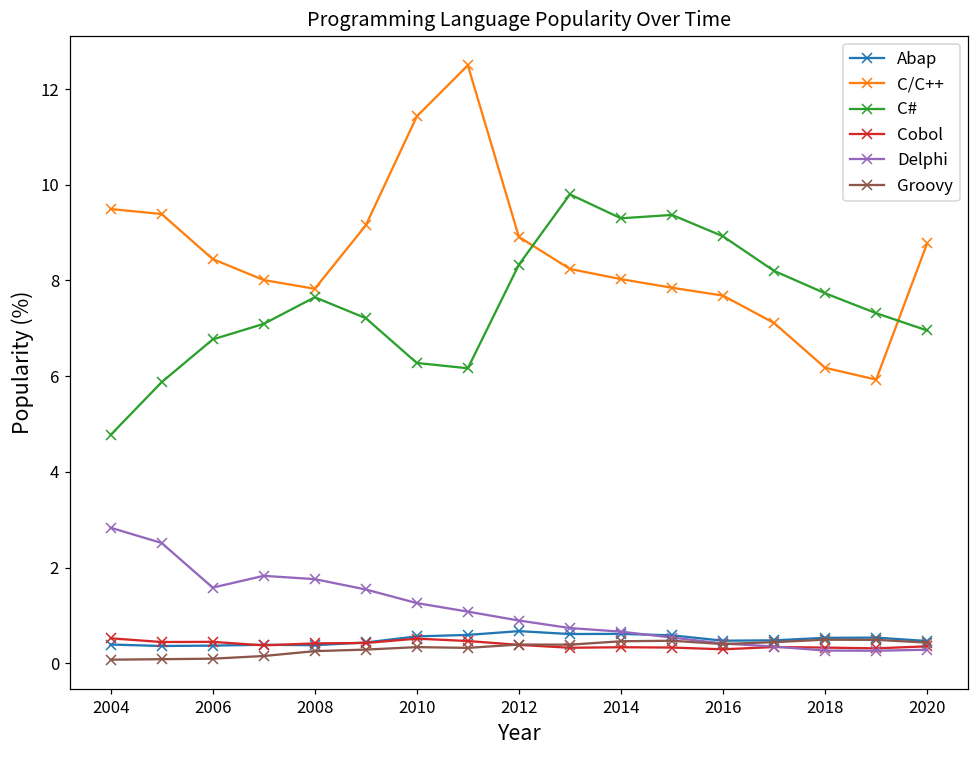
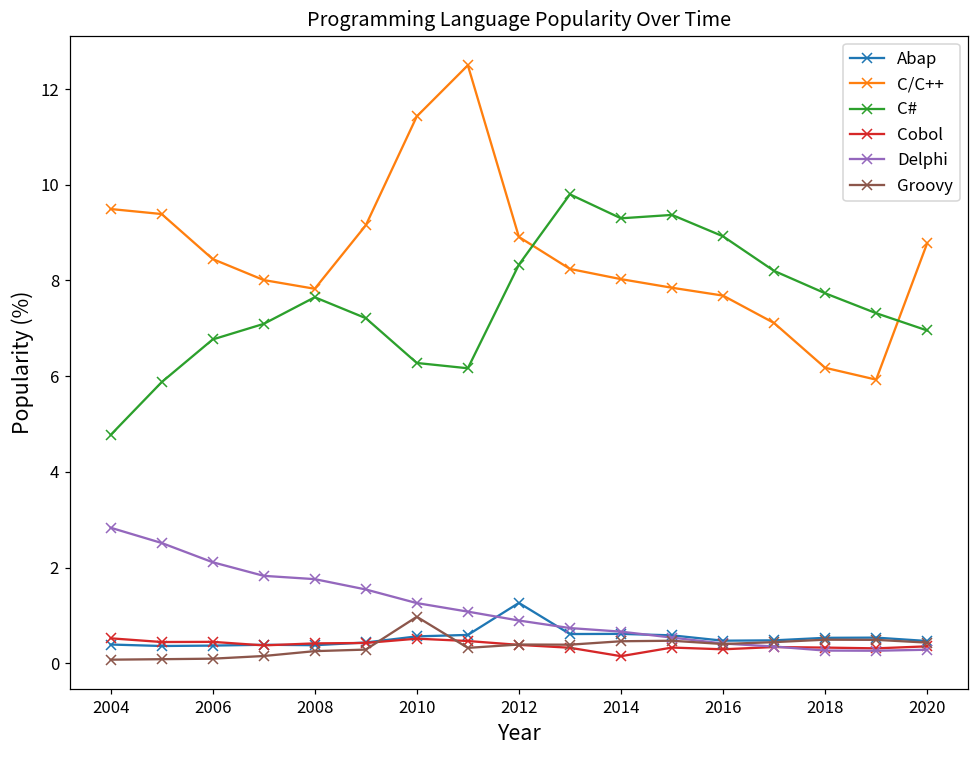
Delphi, 2006: 1.6 -> 2.1
Groovy, 2010: 0.3 -> 1.0
Abap, 2012: 0.7 -> 1.3
Cobol, 2014: 0.3 -> 0.1
